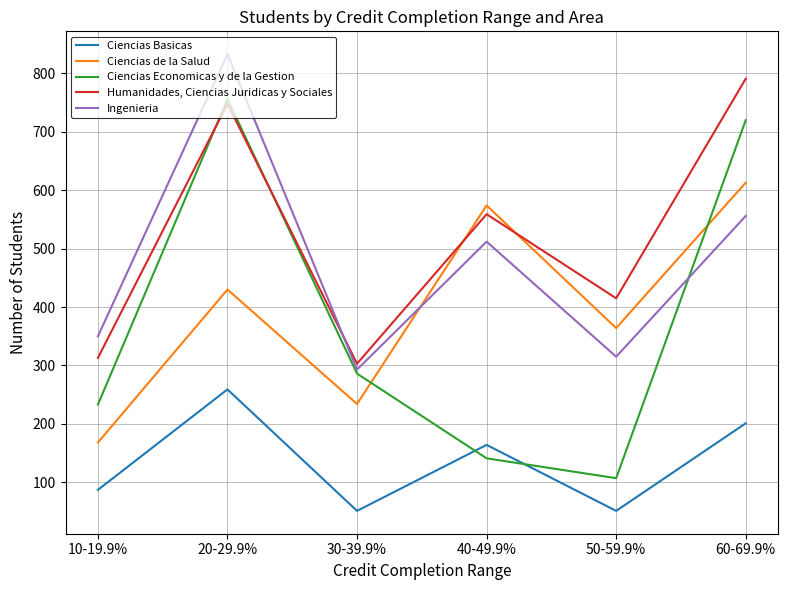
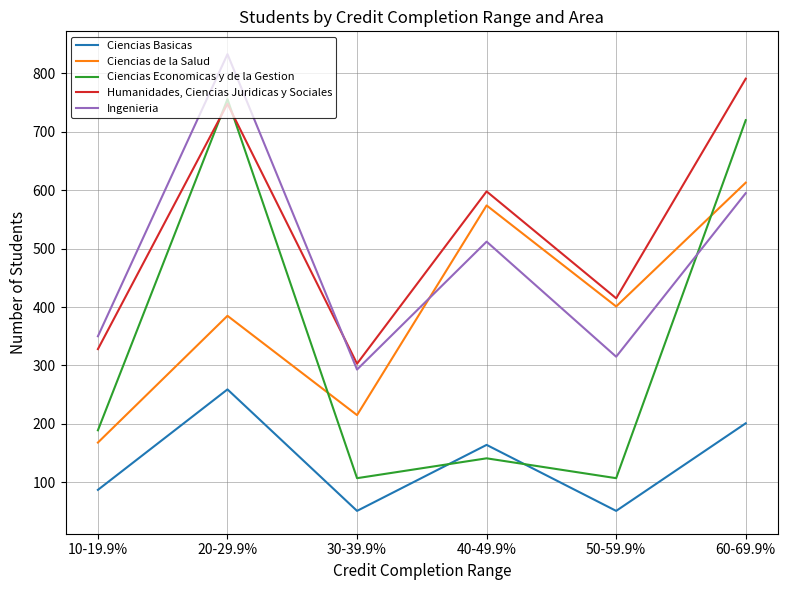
Ciencias Economicas y de la Gestion, 10-19.9%: 230 -> 190
Humanidades, Ciencias Juridicas y Sociales, 10-19.9%: 310 -> 330
Ciencias de la Salud, 20-29.9%: 430 -> 390
Ciencias de la Salud, 30-39.9%: 230 -> 220
Ciencias Economicas y de la Gestion, 30-39.9%: 290 -> 110
Humanidades, Ciencias Juridicas y Sociales, 40-49.9%: 560 -> 600
Ciencias de la Salud, 50-59.9%: 360 -> 400
Ingenieria, 60-69.9%: 560 -> 600
